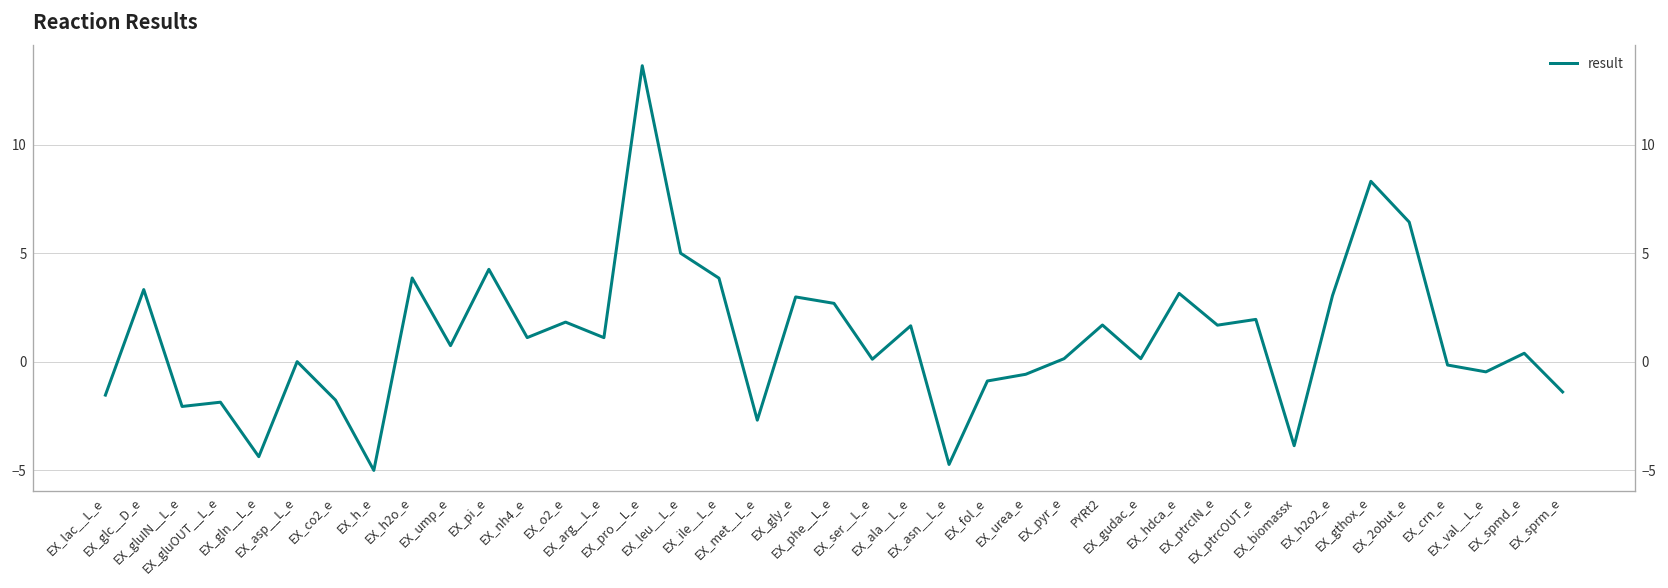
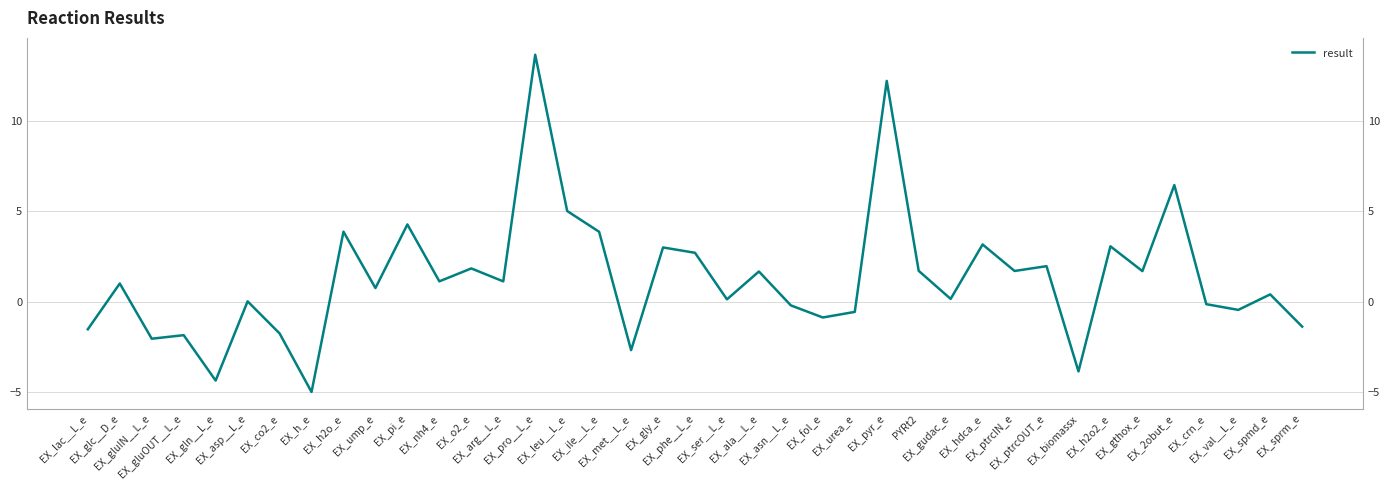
EX_glc__D_e: 3.3 -> 1.0
EX_asn__L_e: -4.7 -> -0.2
EX_pyr_e: 0.1 -> 12.2
EX_gthox_e: 8.3 -> 1.7
